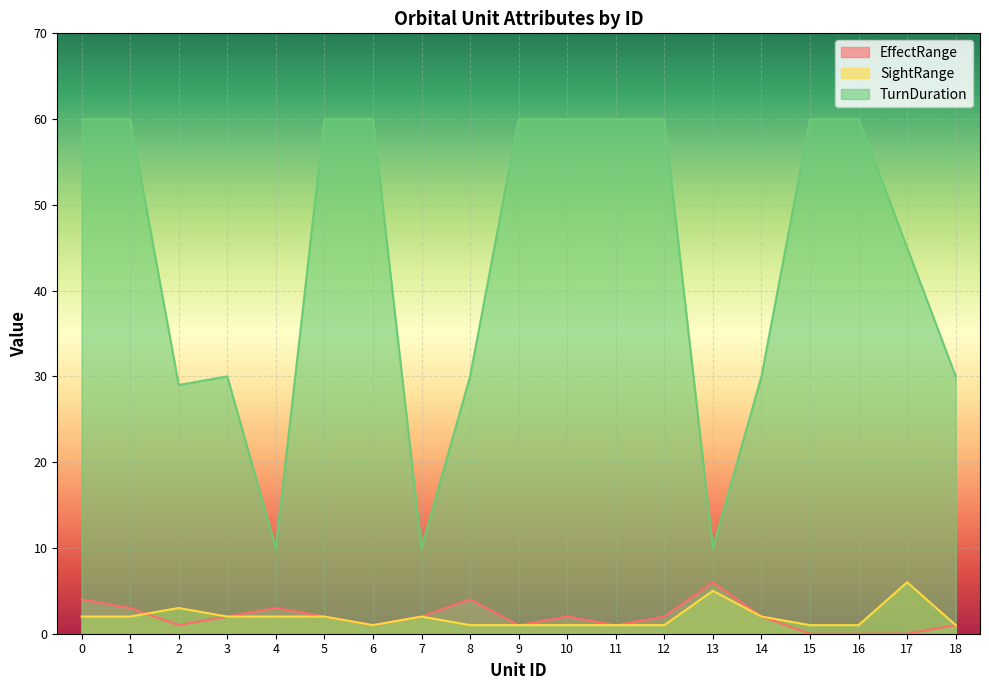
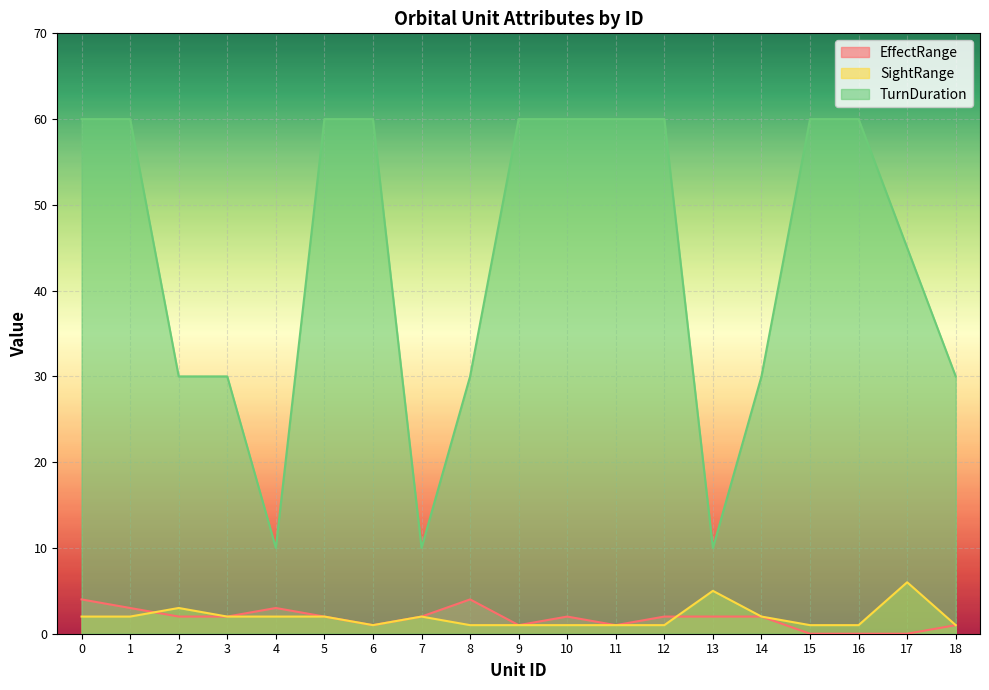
EffectRange, 2: 1 -> 2
TurnDuration, 2: 29 -> 30
EffectRange, 13: 6 -> 2
